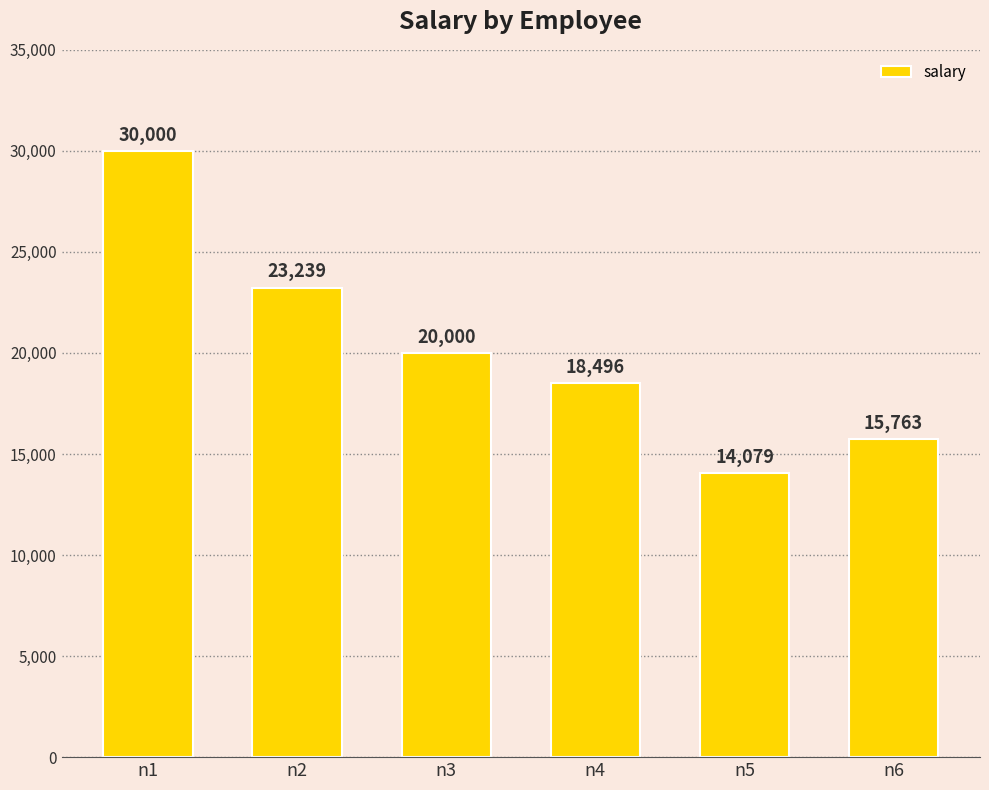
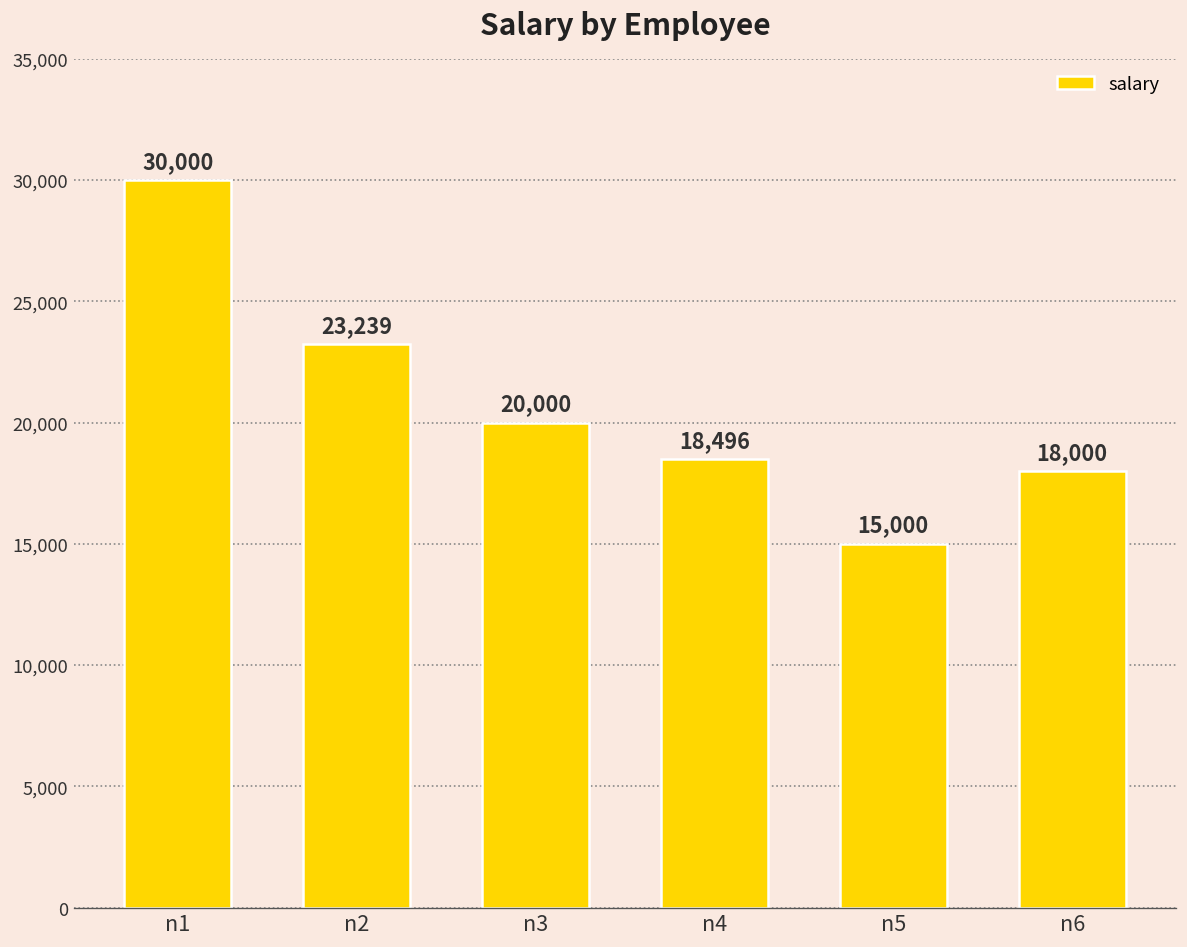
n5: 14,079 -> 15,000
n6: 15,763 -> 18,000
